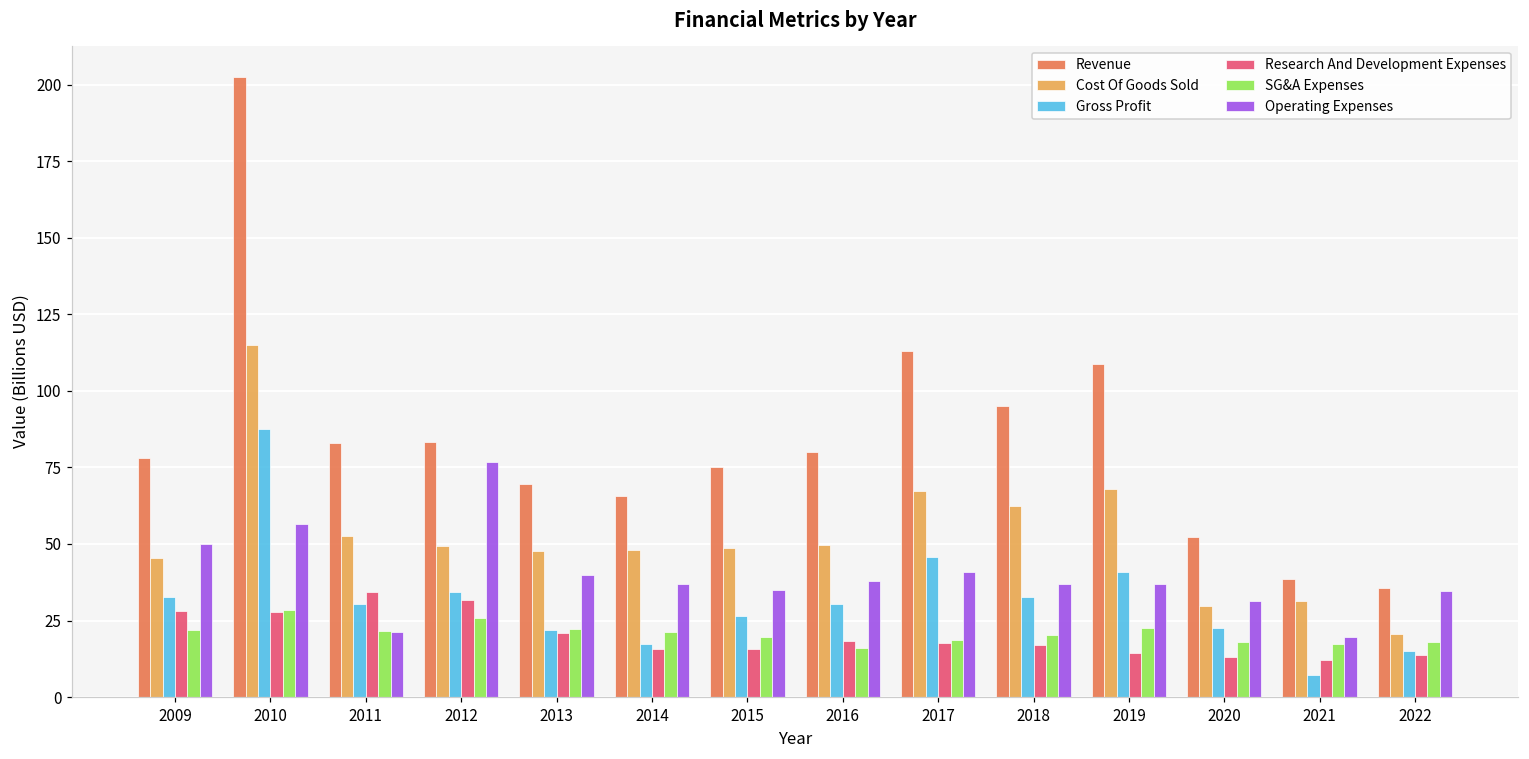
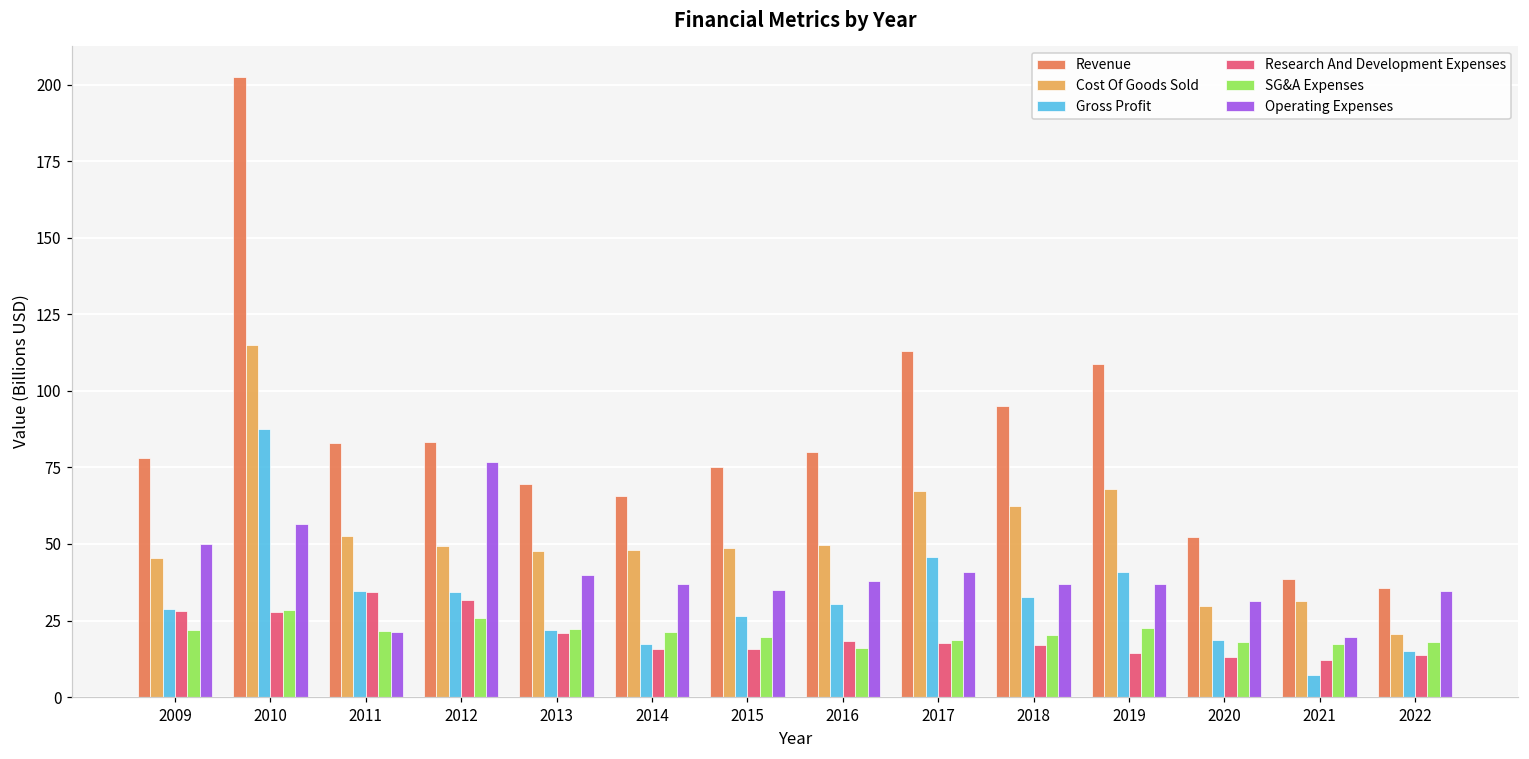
Gross Profit, 2009: 33 -> 29
Gross Profit, 2011: 30 -> 35
Gross Profit, 2020: 22 -> 19
